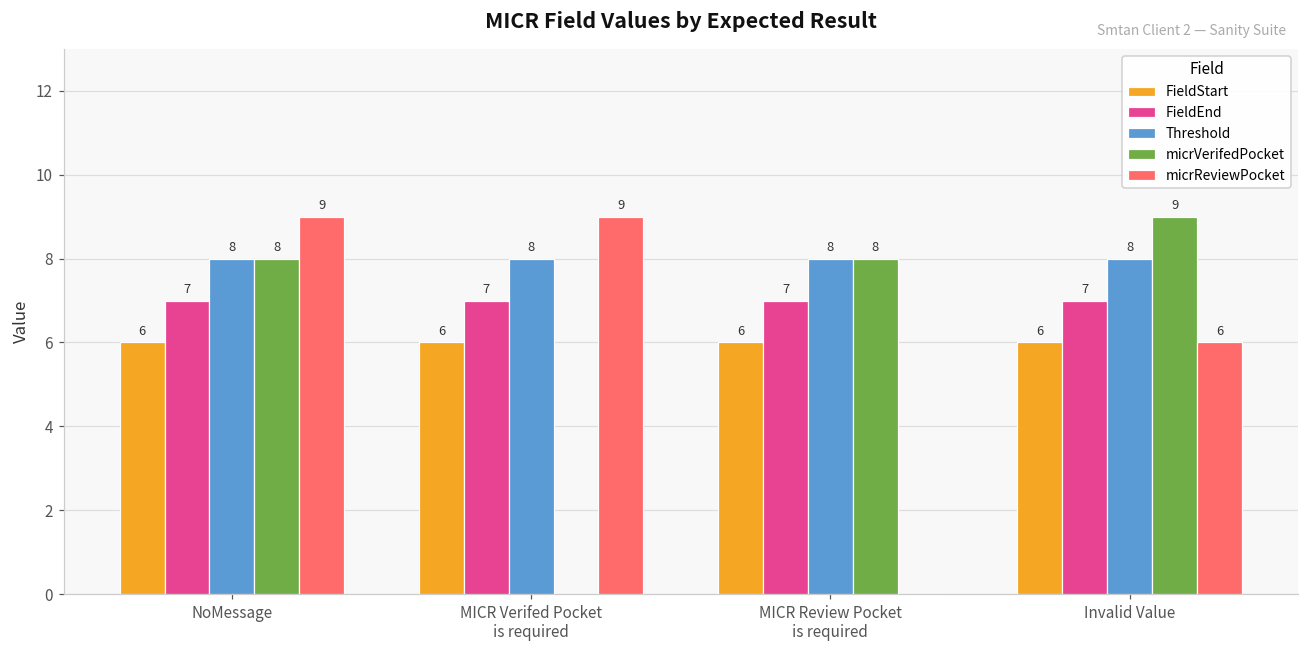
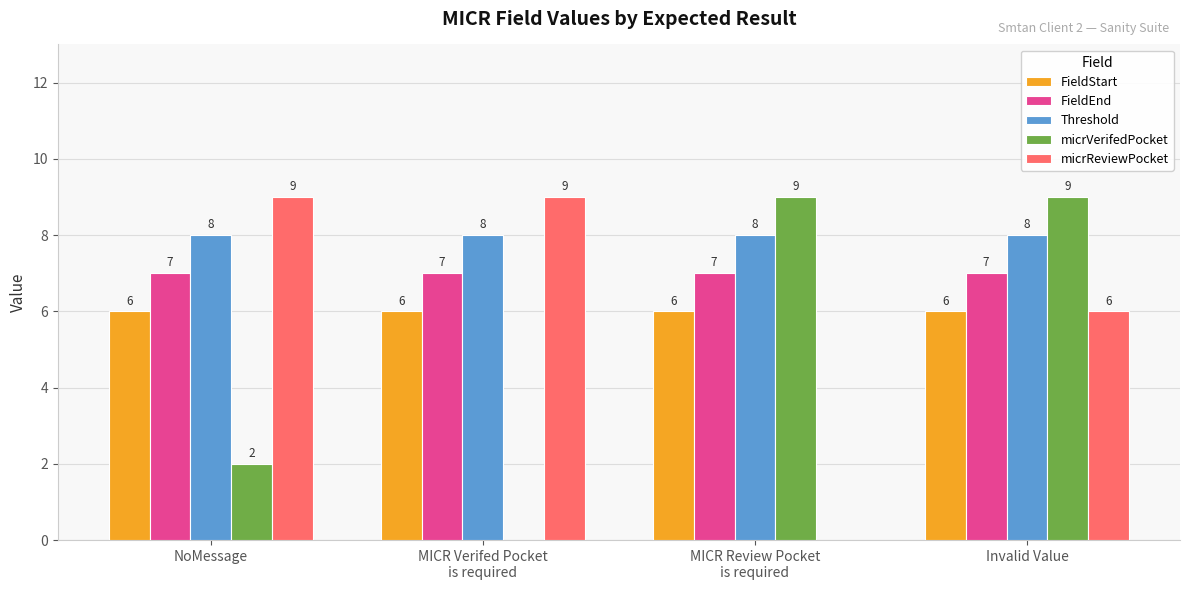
micrVerifedPocket, NoMessage: 8 -> 2
micrVerifedPocket, MICR Review Pocket is required: 8 -> 9
